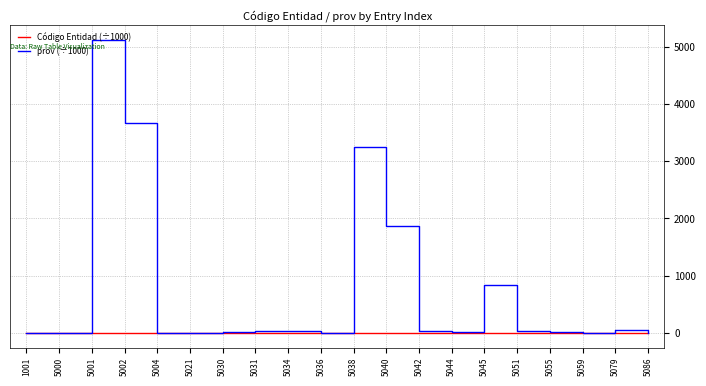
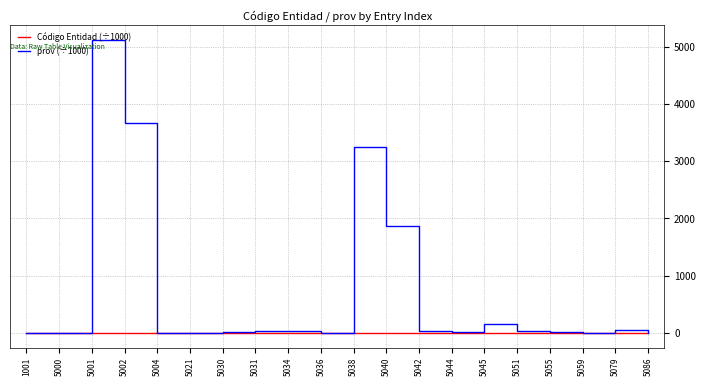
prov (÷1000), 5045: 800 -> 200
